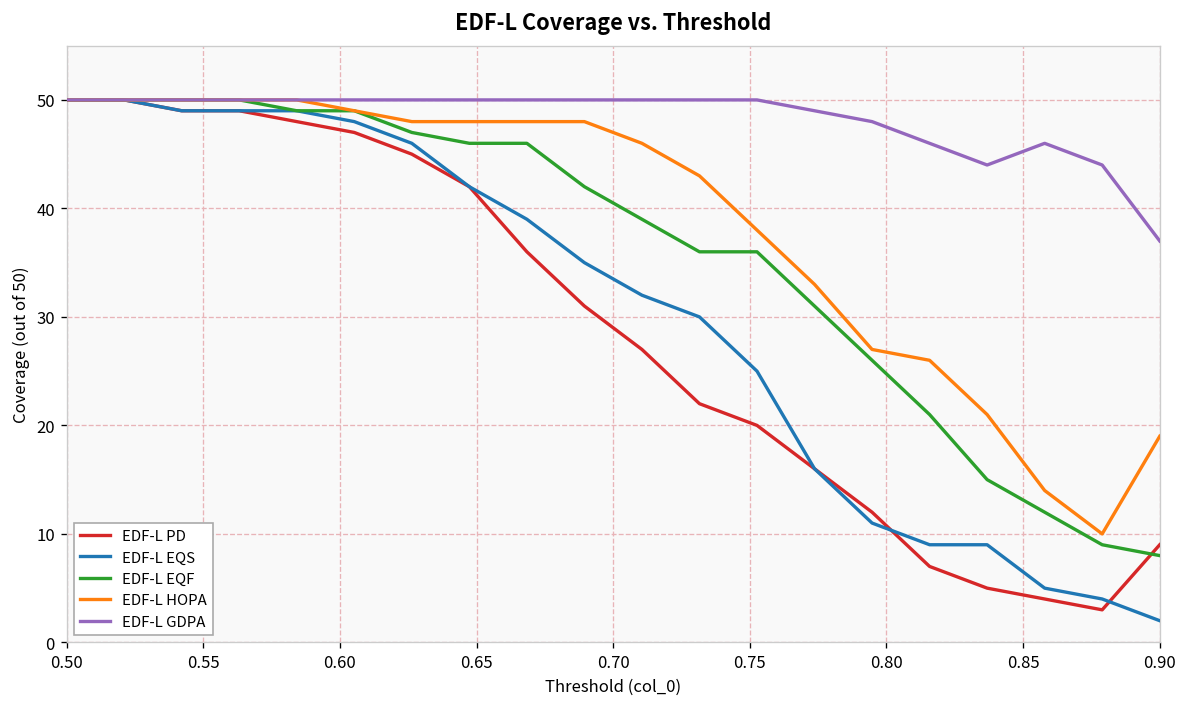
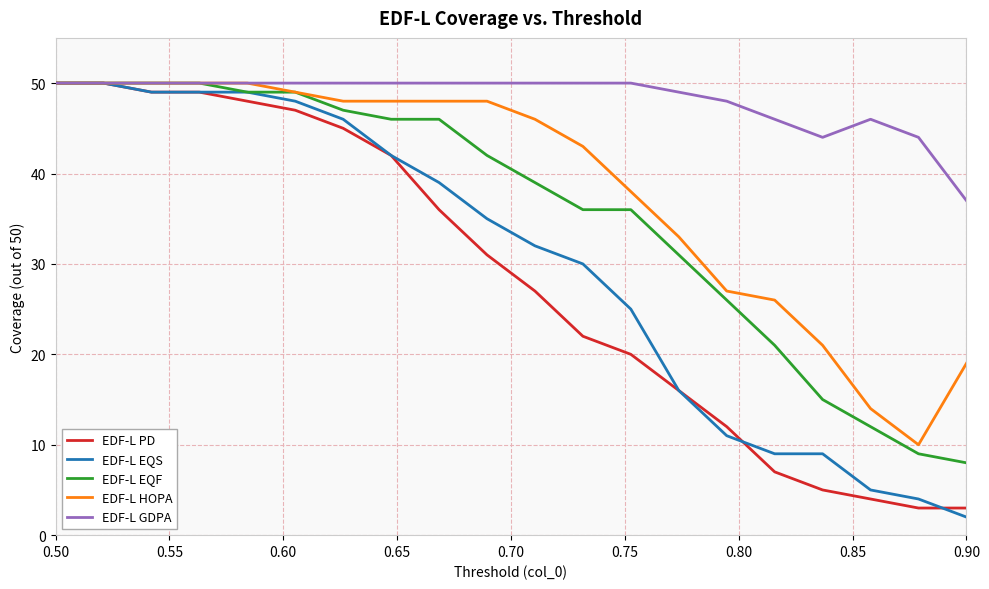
EDF-L PD, 0.90: 9 -> 3
